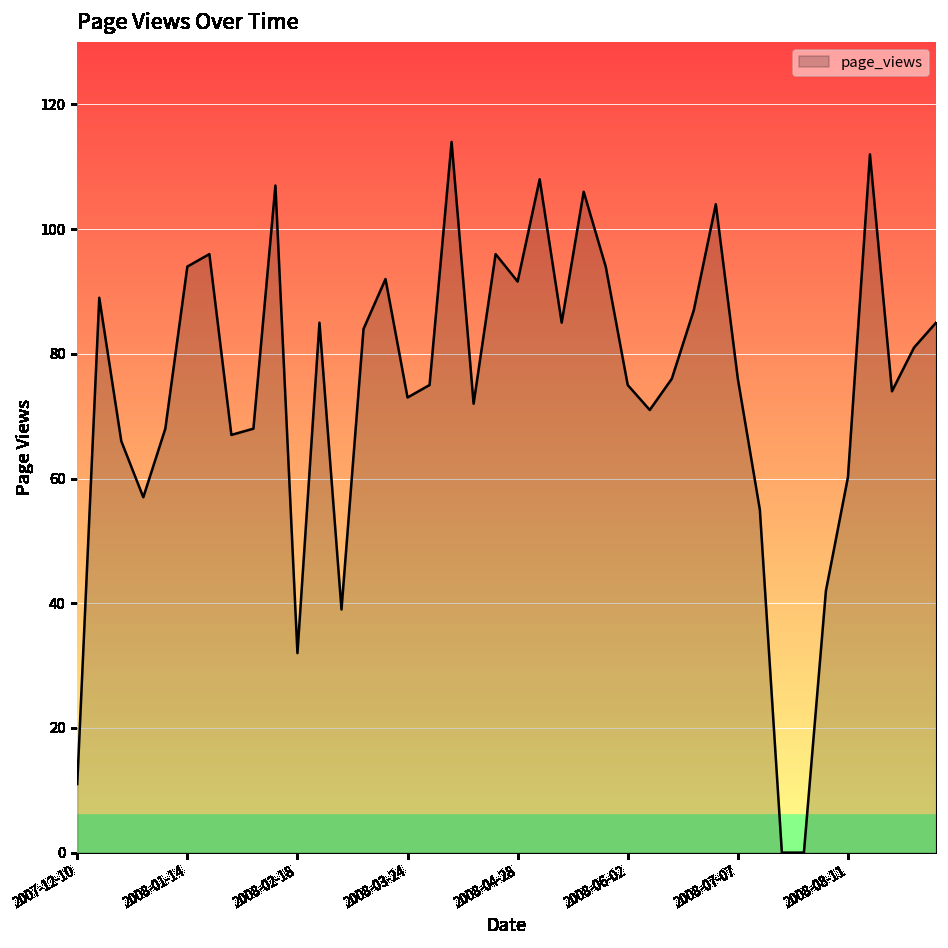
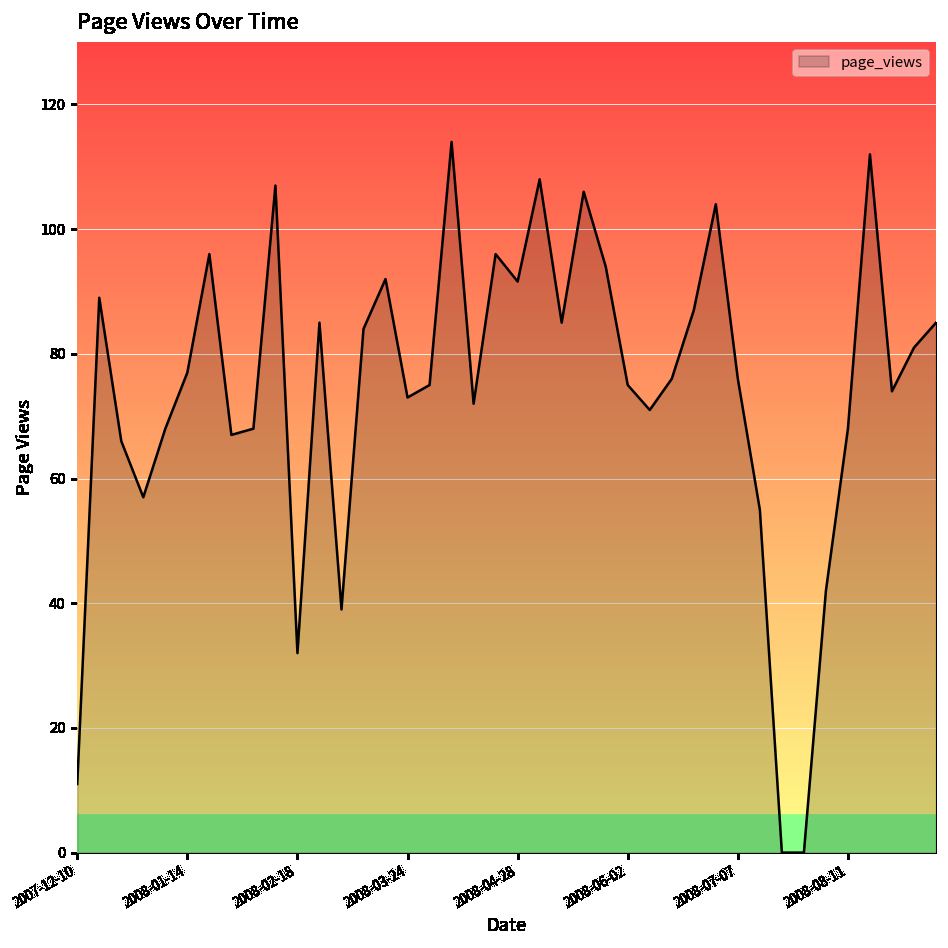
2008-01-14: 94 -> 77
2008-08-11: 60 -> 68
